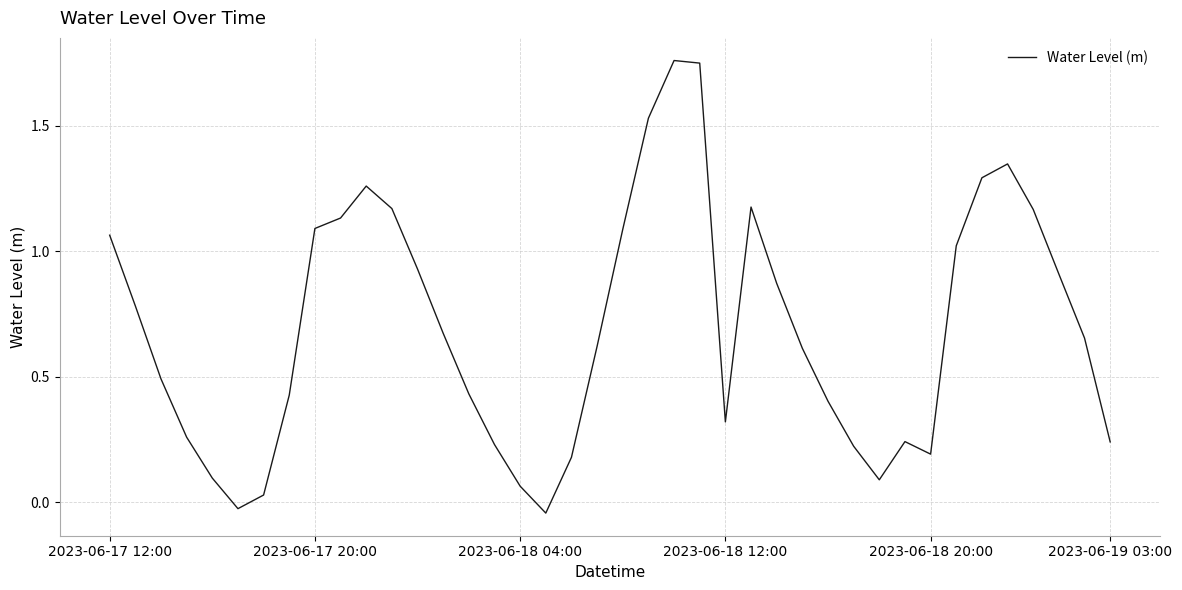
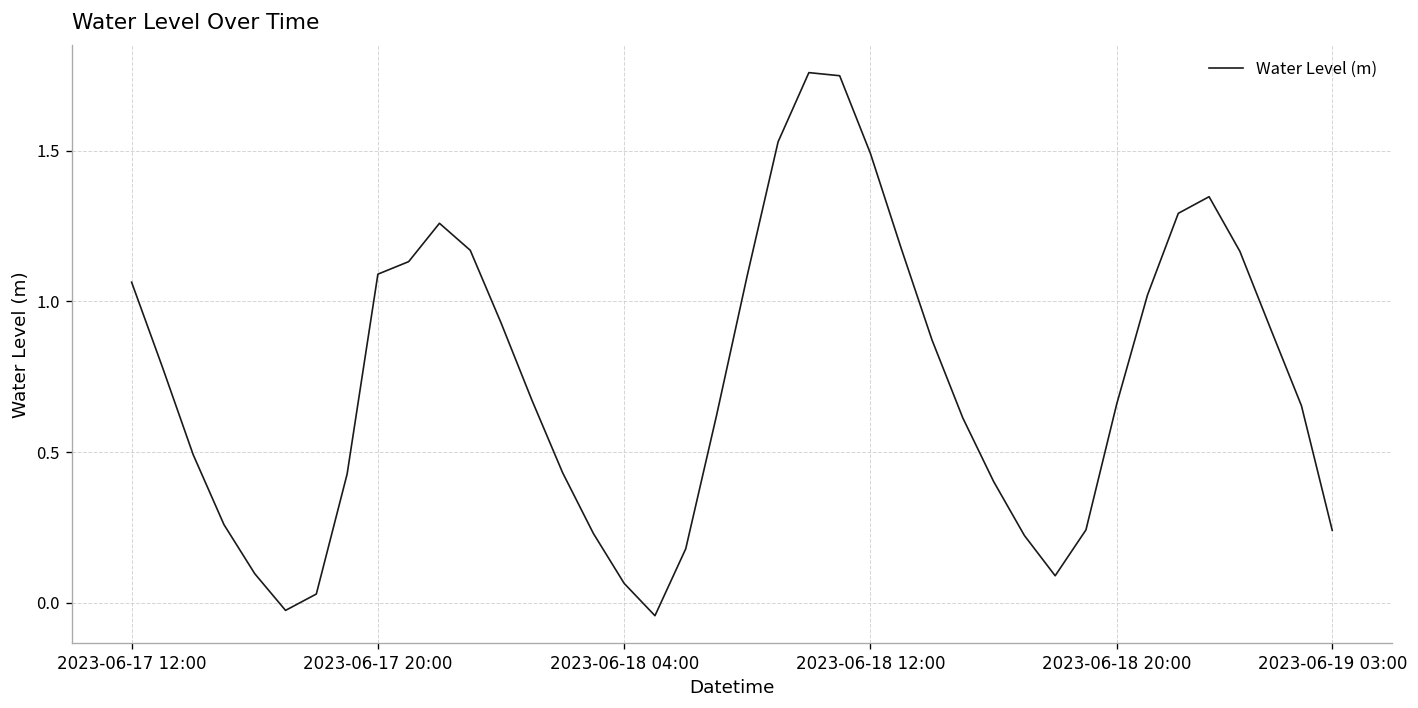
2023-06-18 12:00: 0.32 -> 1.49
2023-06-18 20:00: 0.19 -> 0.66
